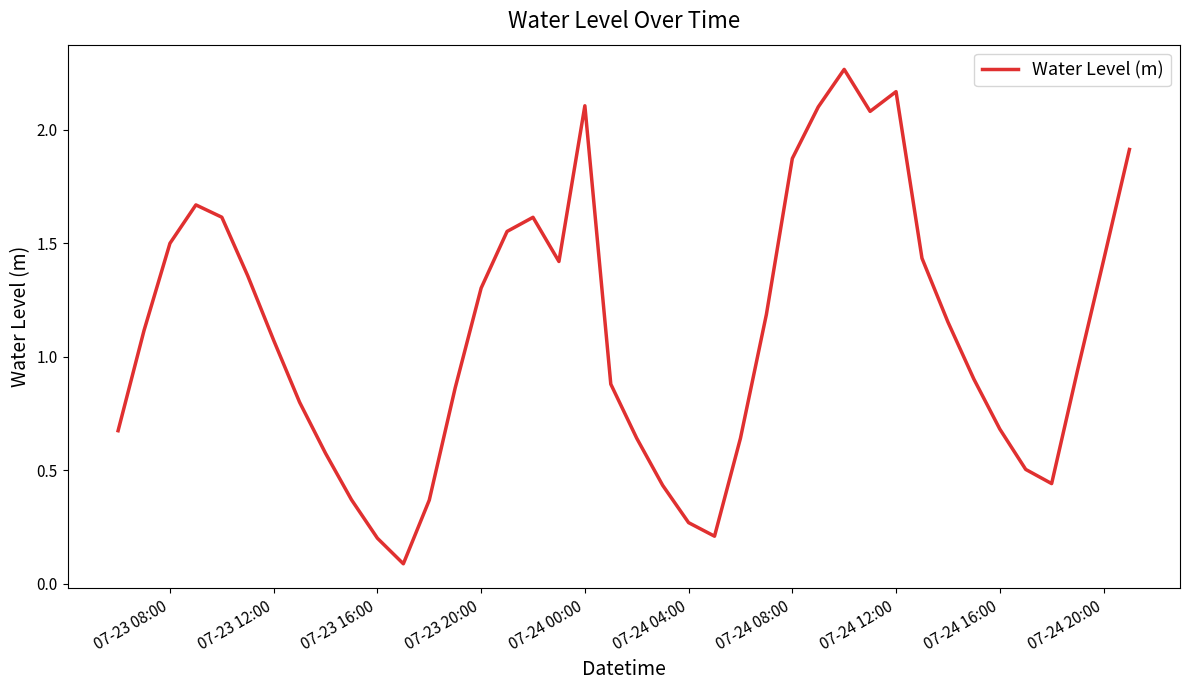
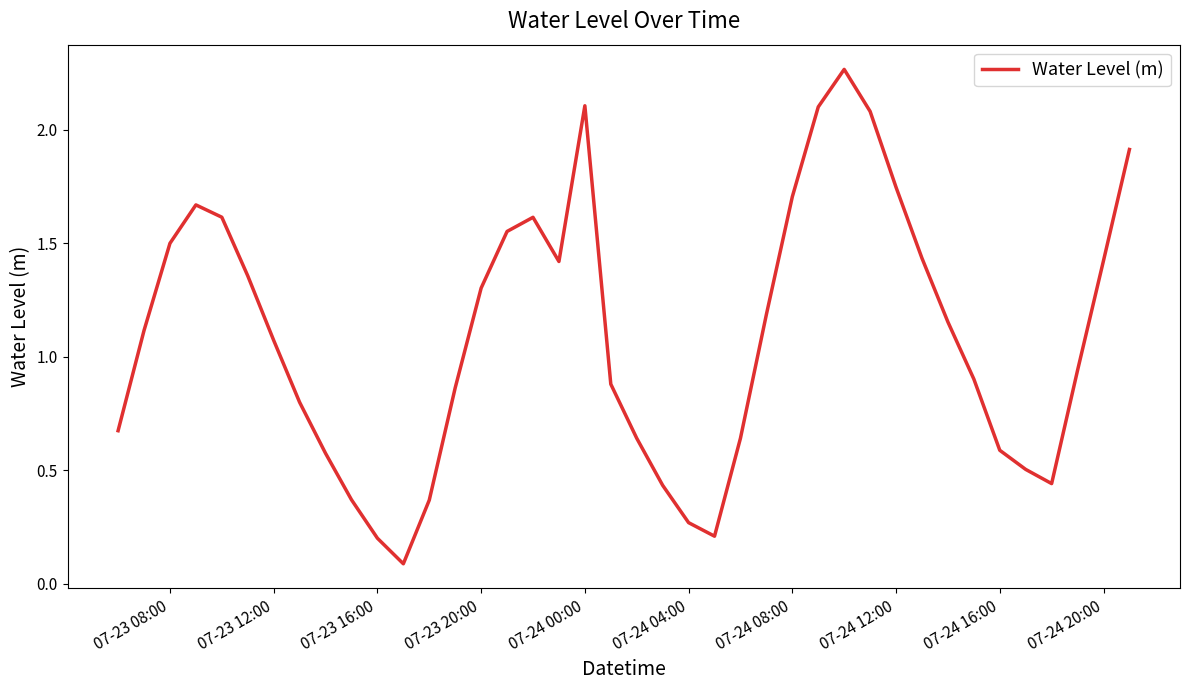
07-24 08:00: 1.87 -> 1.70
07-24 12:00: 2.17 -> 1.75
07-24 16:00: 0.68 -> 0.59
